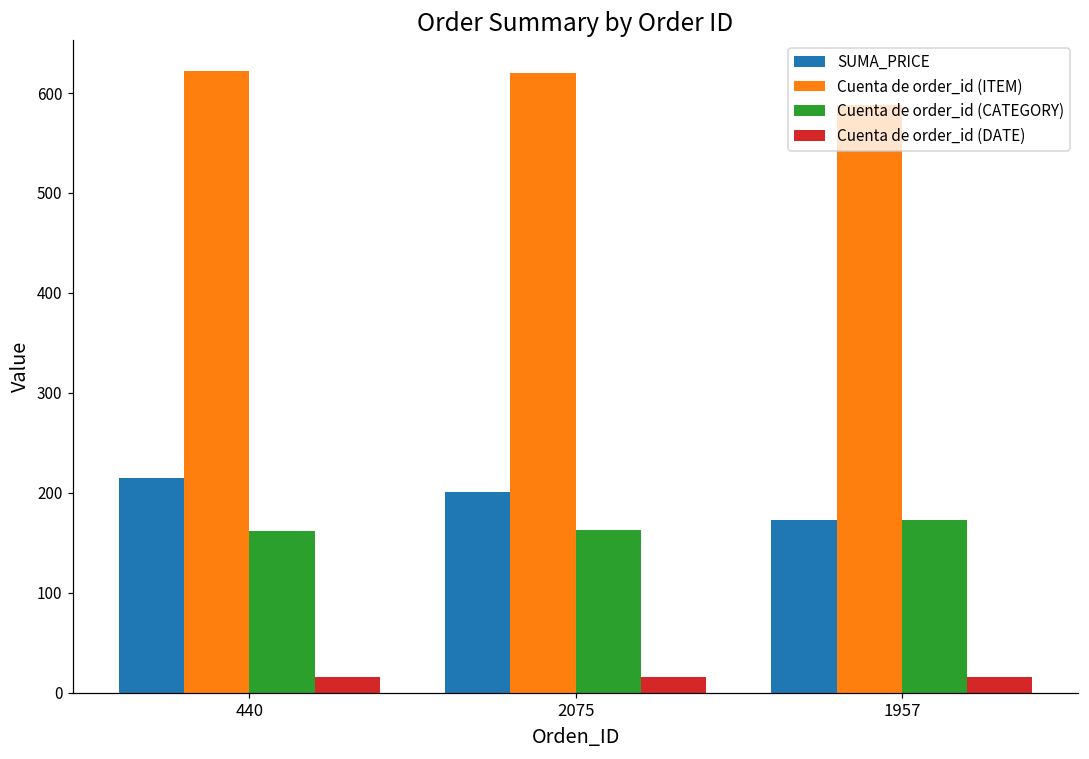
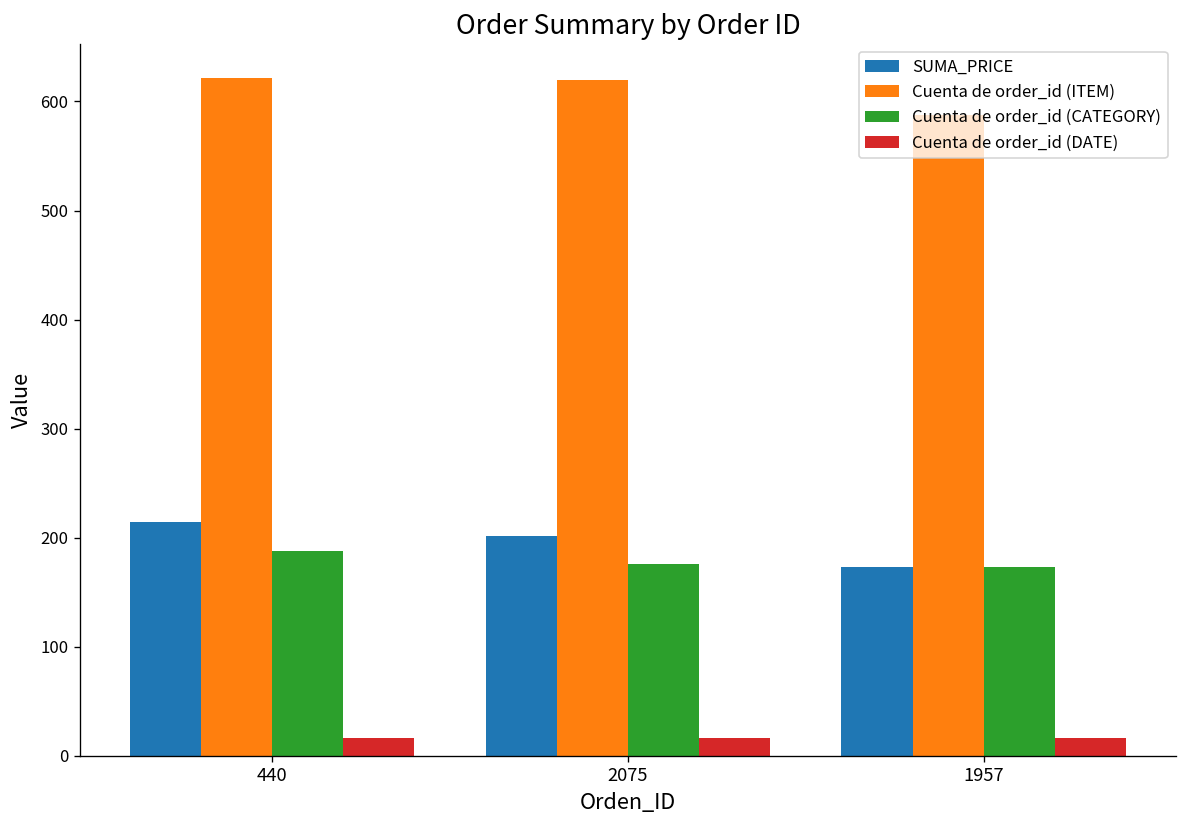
Cuenta de order_id (CATEGORY), 440: 160 -> 190
Cuenta de order_id (CATEGORY), 2075: 160 -> 180
